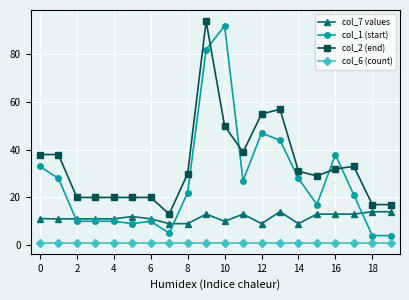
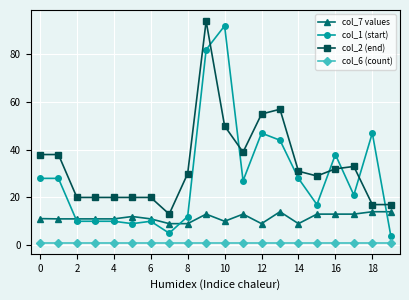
col_1 (start), 0: 33 -> 28
col_1 (start), 8: 22 -> 12
col_1 (start), 18: 4 -> 47
